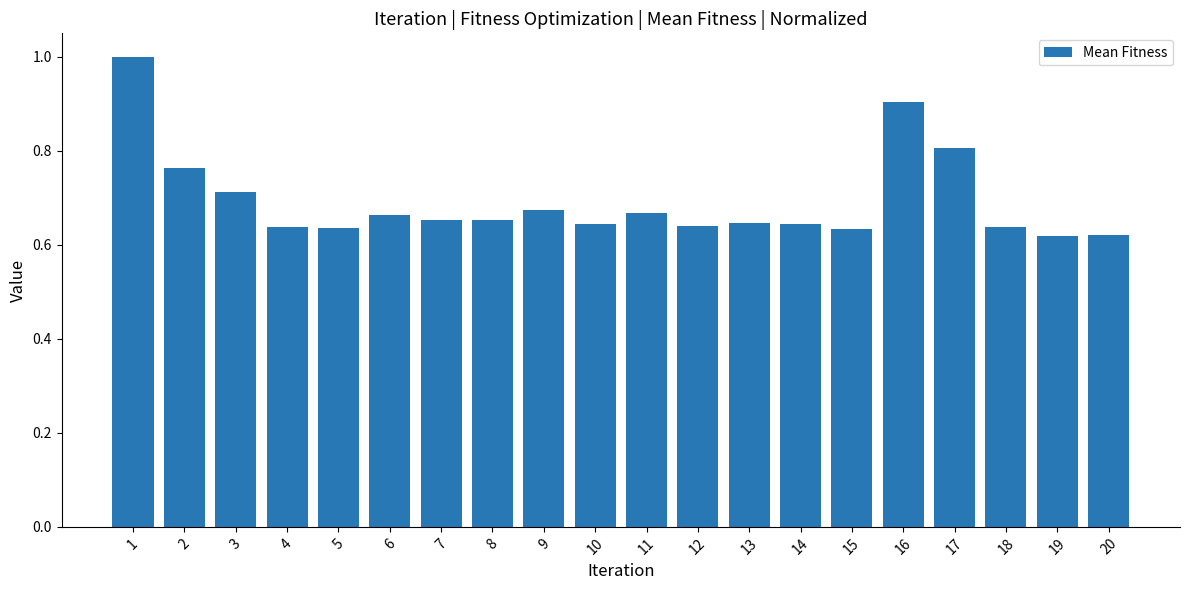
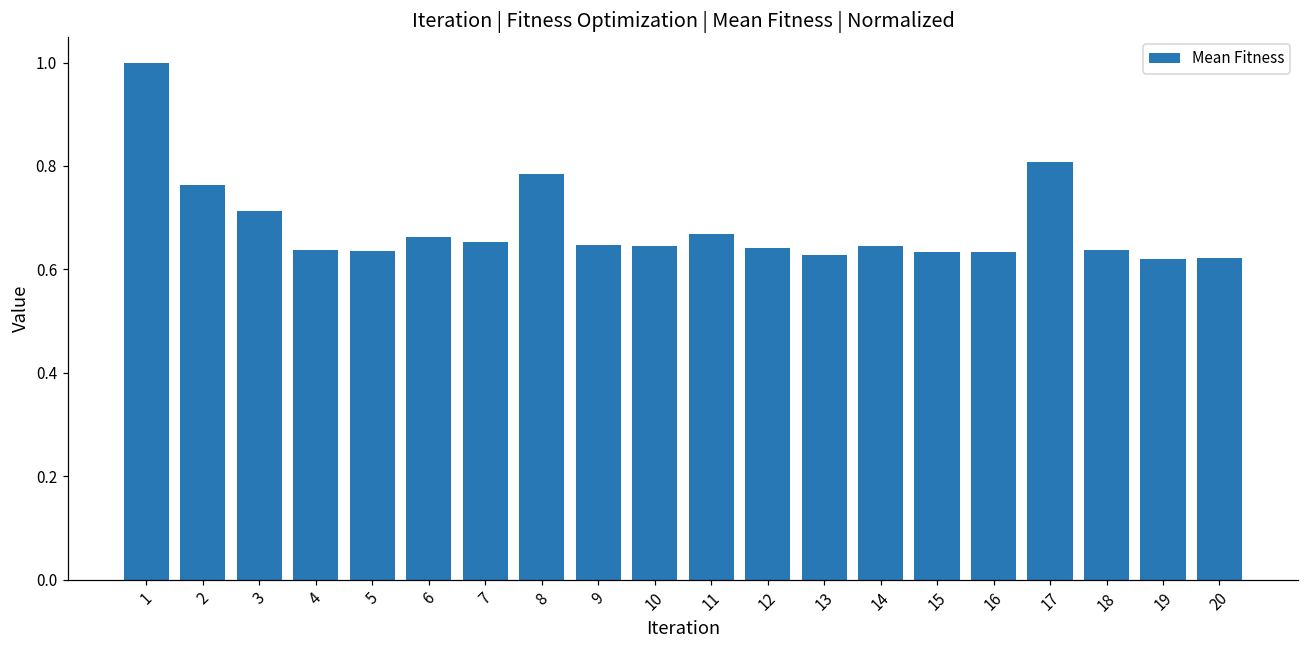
8: 0.65 -> 0.78
9: 0.67 -> 0.65
13: 0.65 -> 0.63
16: 0.90 -> 0.63
